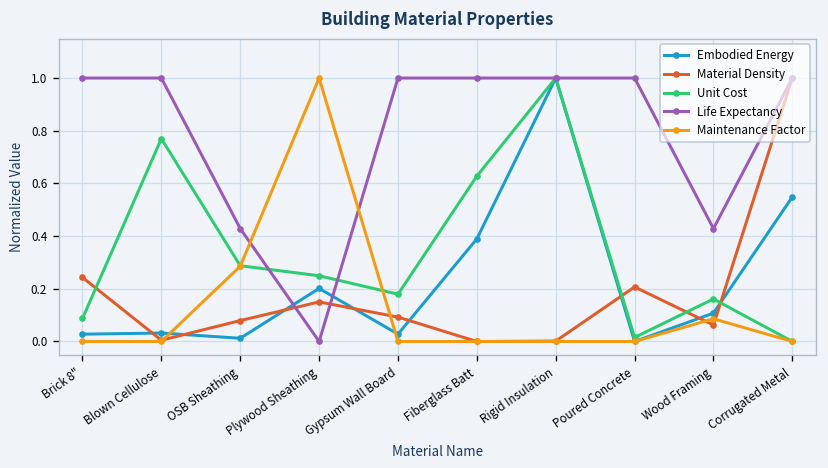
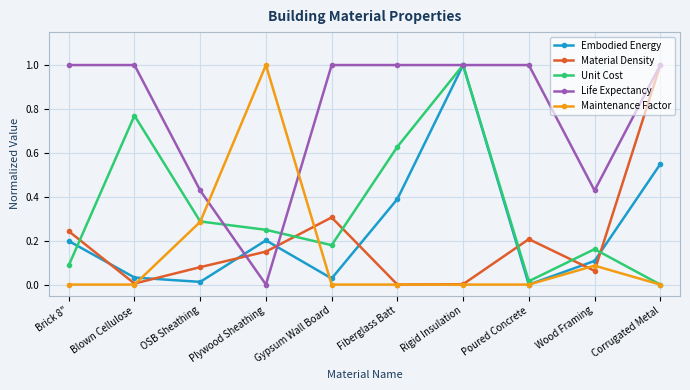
Embodied Energy, Brick 8": 0.03 -> 0.20
Material Density, Gypsum Wall Board: 0.09 -> 0.31
